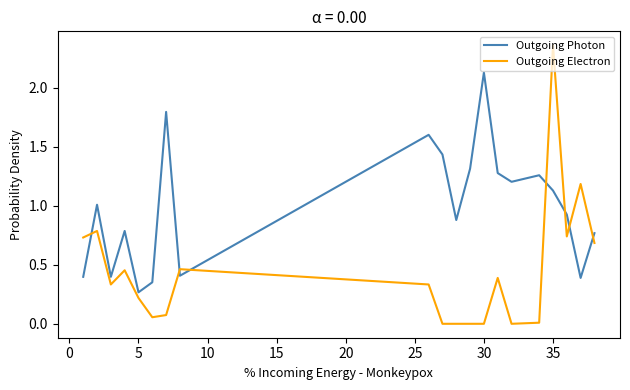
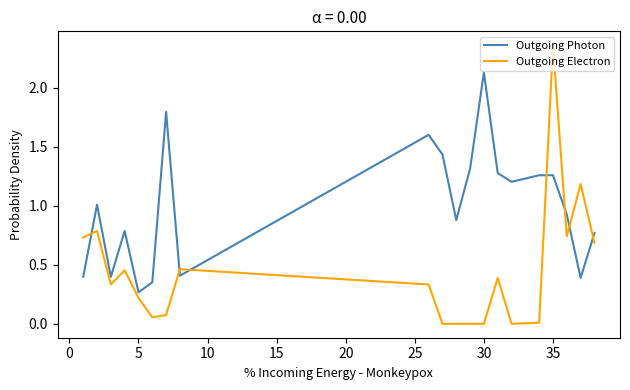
Outgoing Photon, 35: 1.13 -> 1.26
